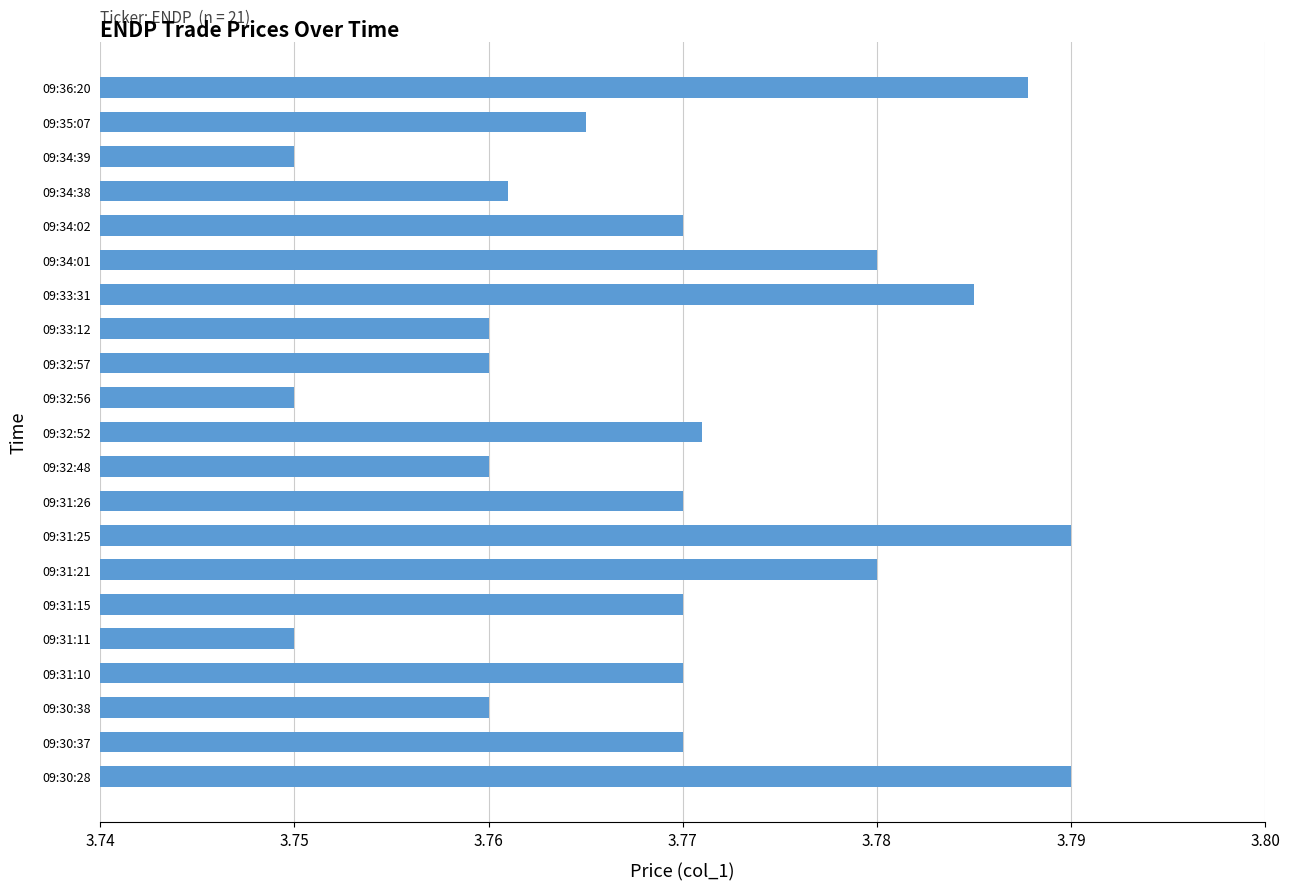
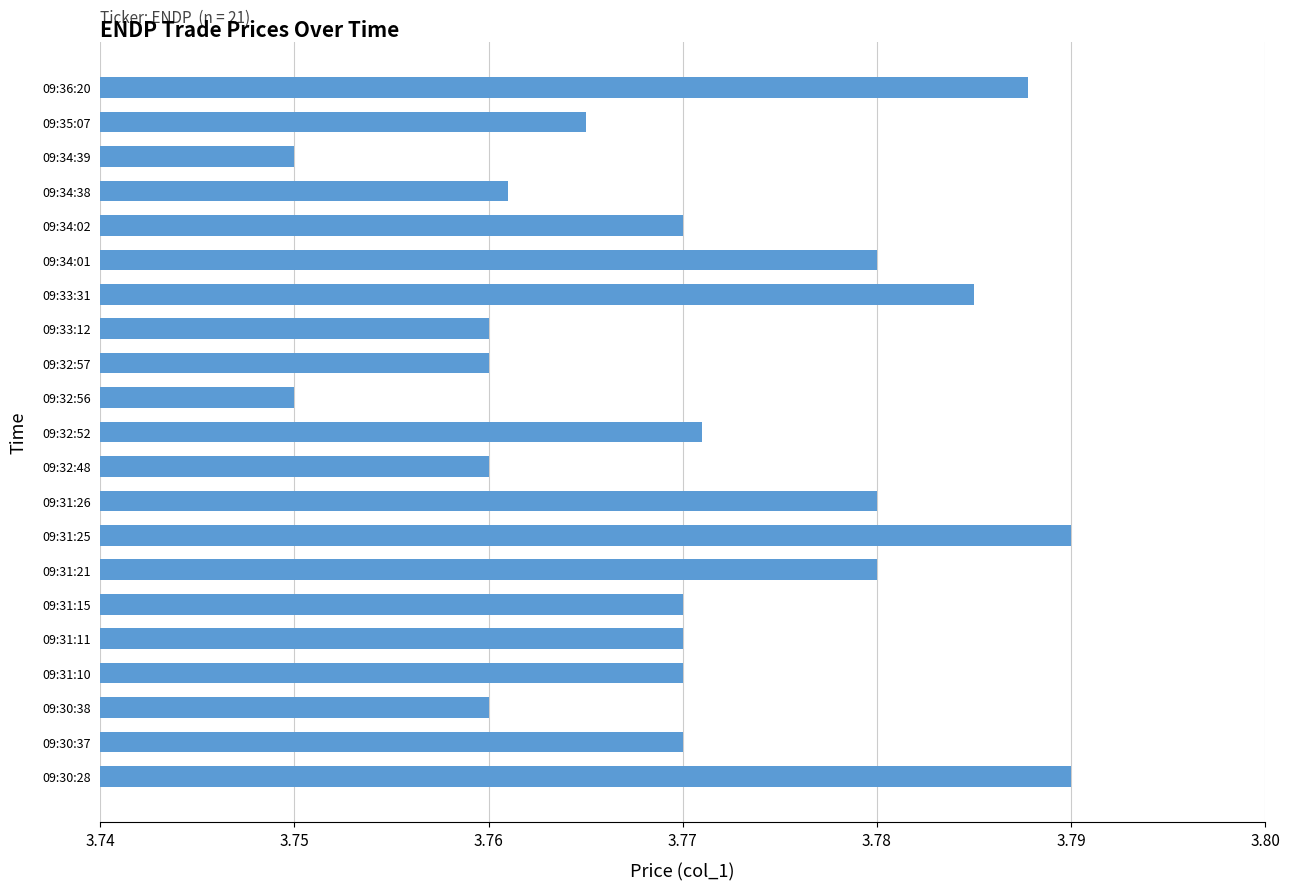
09:31:26: 3.77 -> 3.78
09:31:11: 3.75 -> 3.77
